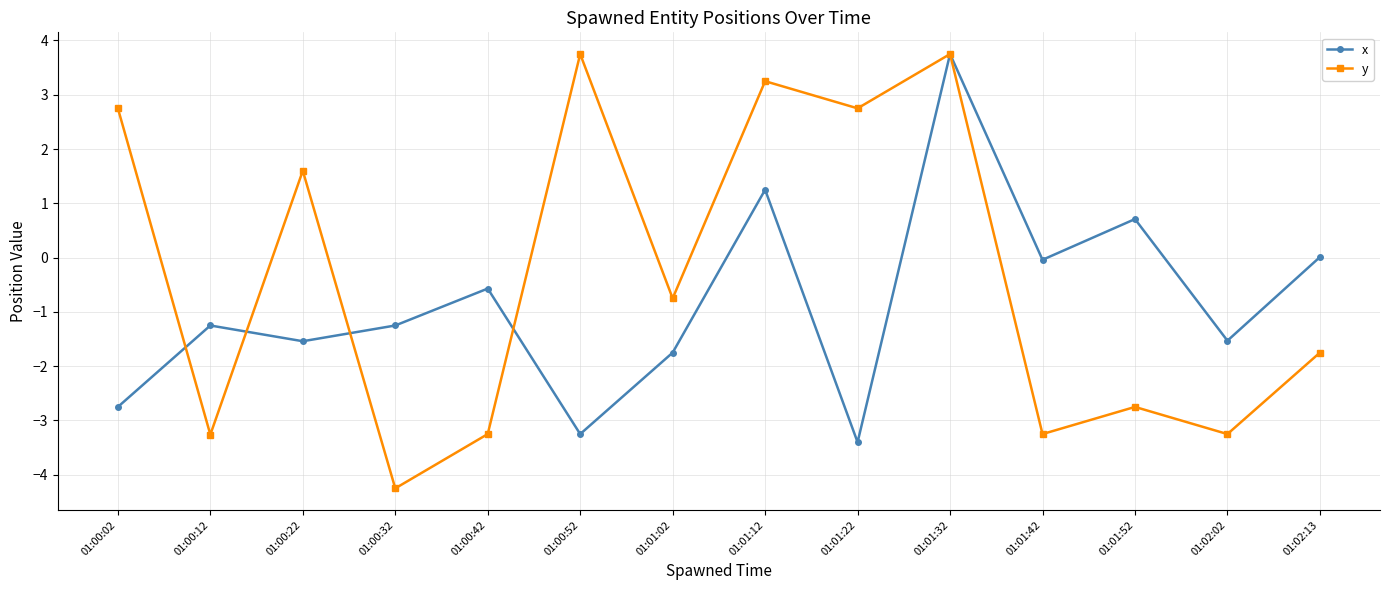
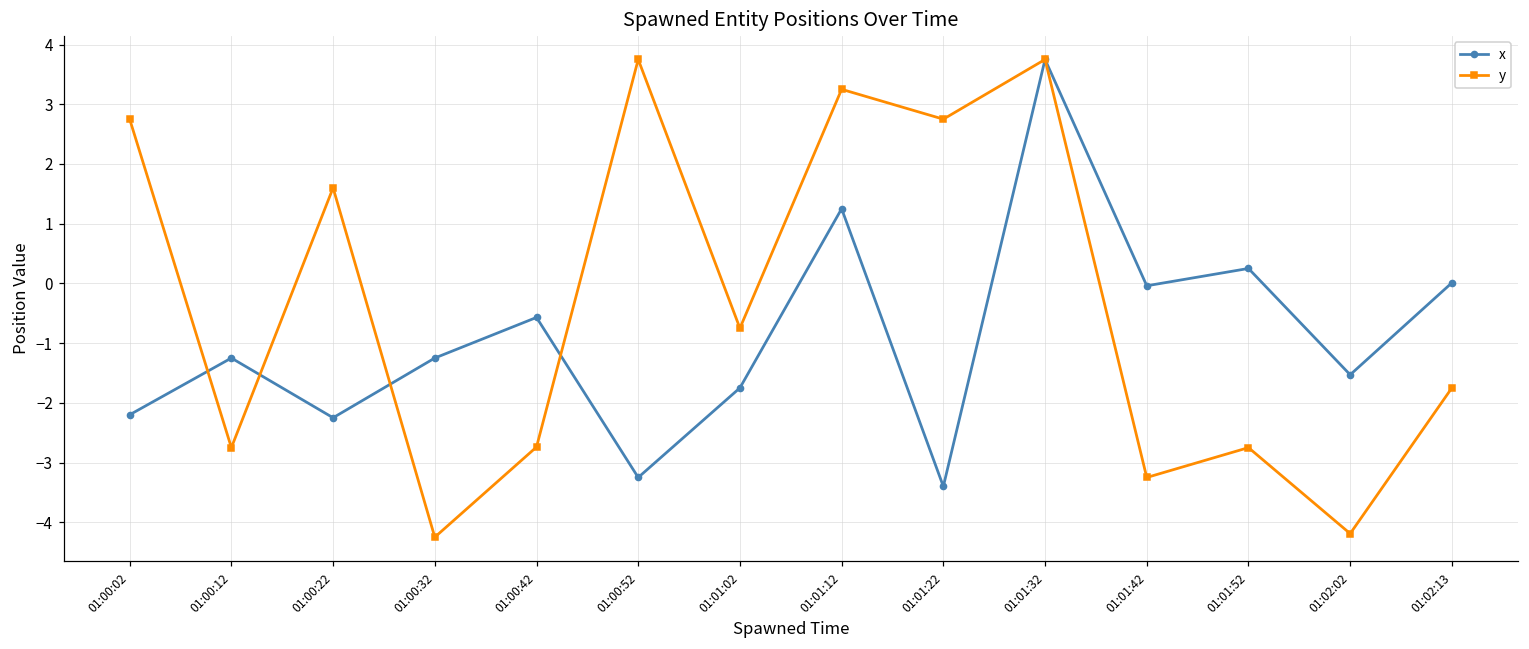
x, 01:00:02: -2.8 -> -2.2
y, 01:00:12: -3.3 -> -2.8
x, 01:00:22: -1.5 -> -2.3
y, 01:00:42: -3.3 -> -2.7
x, 01:01:52: 0.7 -> 0.3
y, 01:02:02: -3.3 -> -4.2
